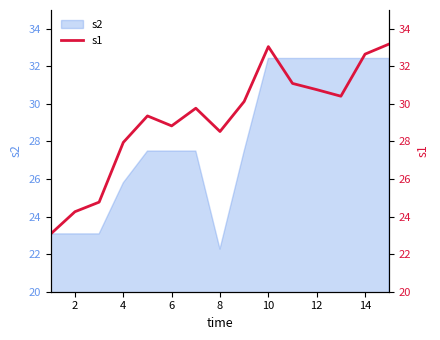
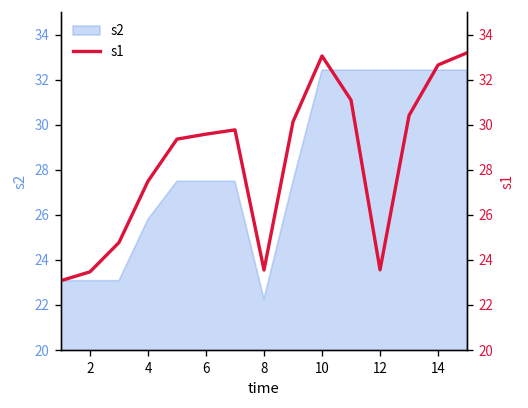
s1, 2: 24.3 -> 23.5
s1, 4: 28.0 -> 27.5
s1, 6: 28.8 -> 29.6
s1, 8: 28.5 -> 23.6
s1, 12: 30.8 -> 23.6
